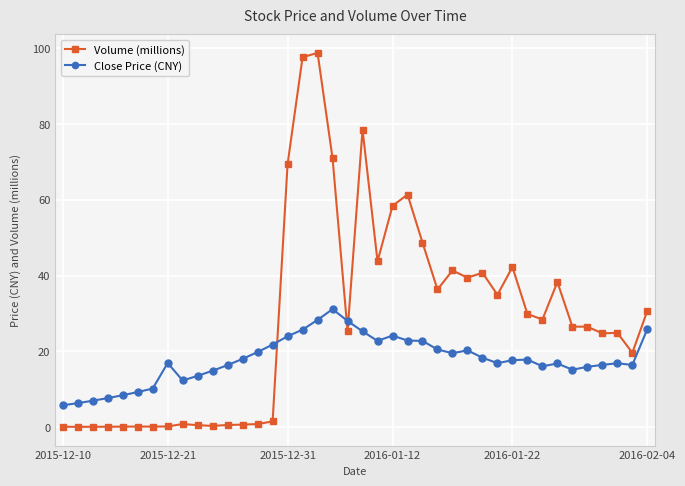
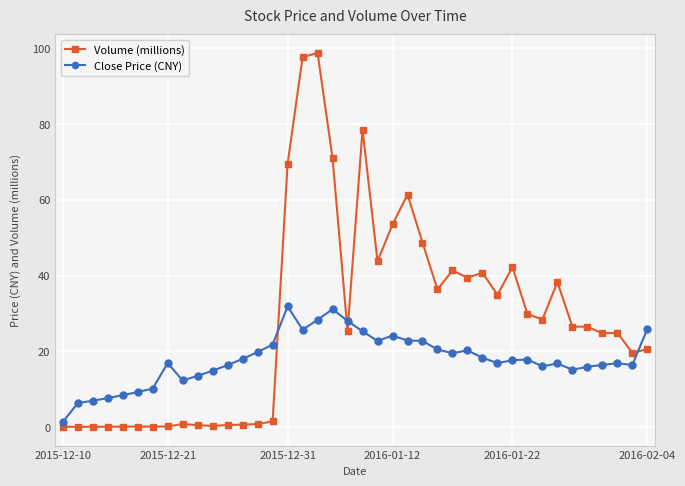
Close Price (CNY), 2015-12-10: 6 -> 1
Close Price (CNY), 2015-12-31: 24 -> 32
Volume (millions), 2016-01-12: 58 -> 53
Volume (millions), 2016-02-04: 31 -> 21
